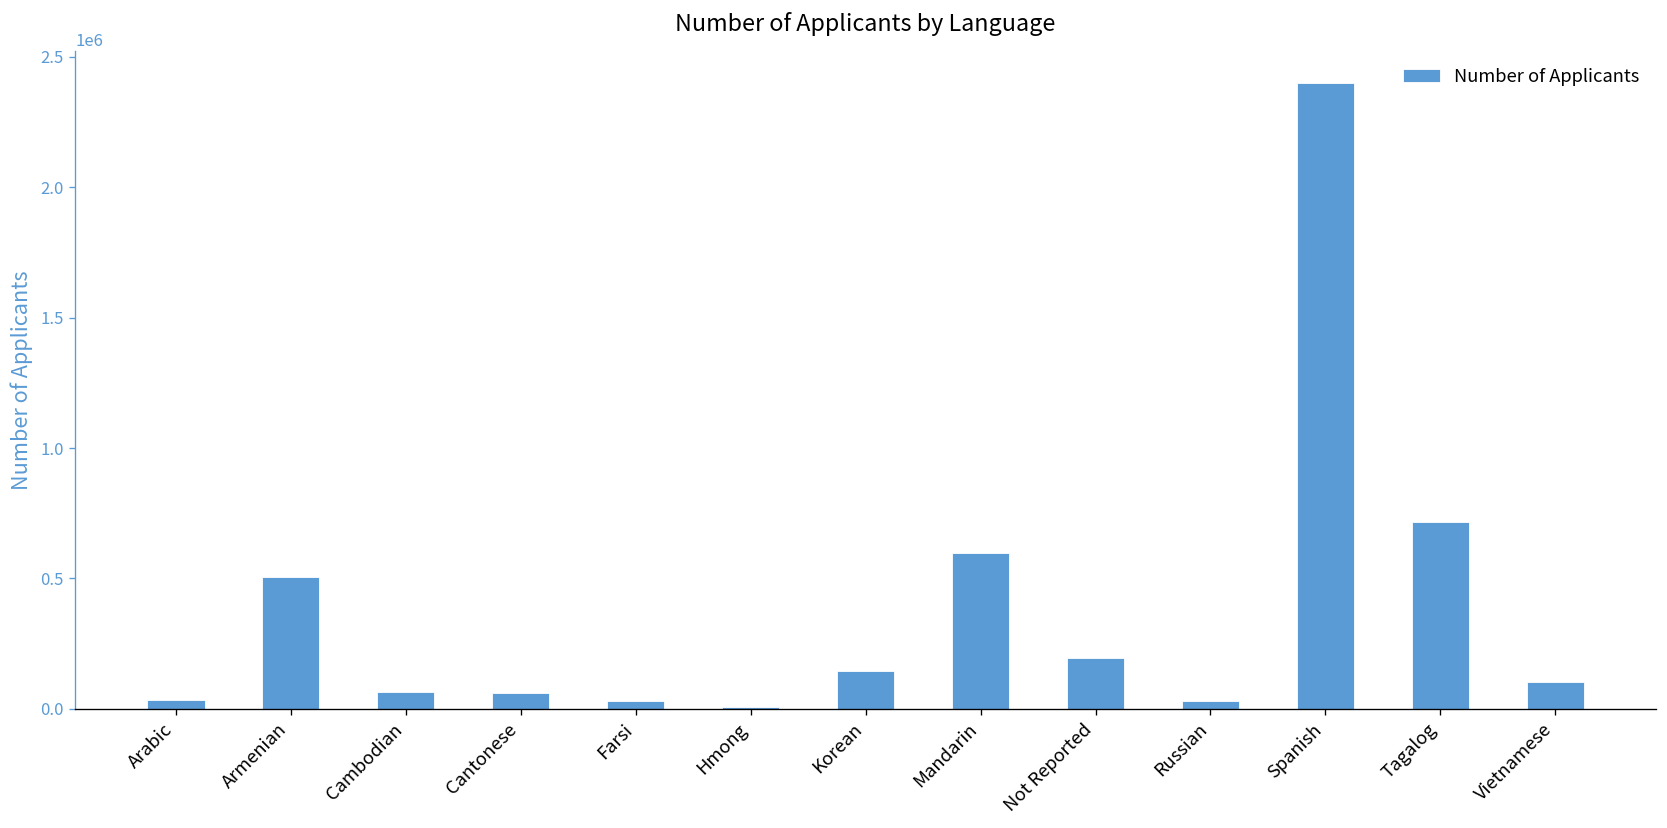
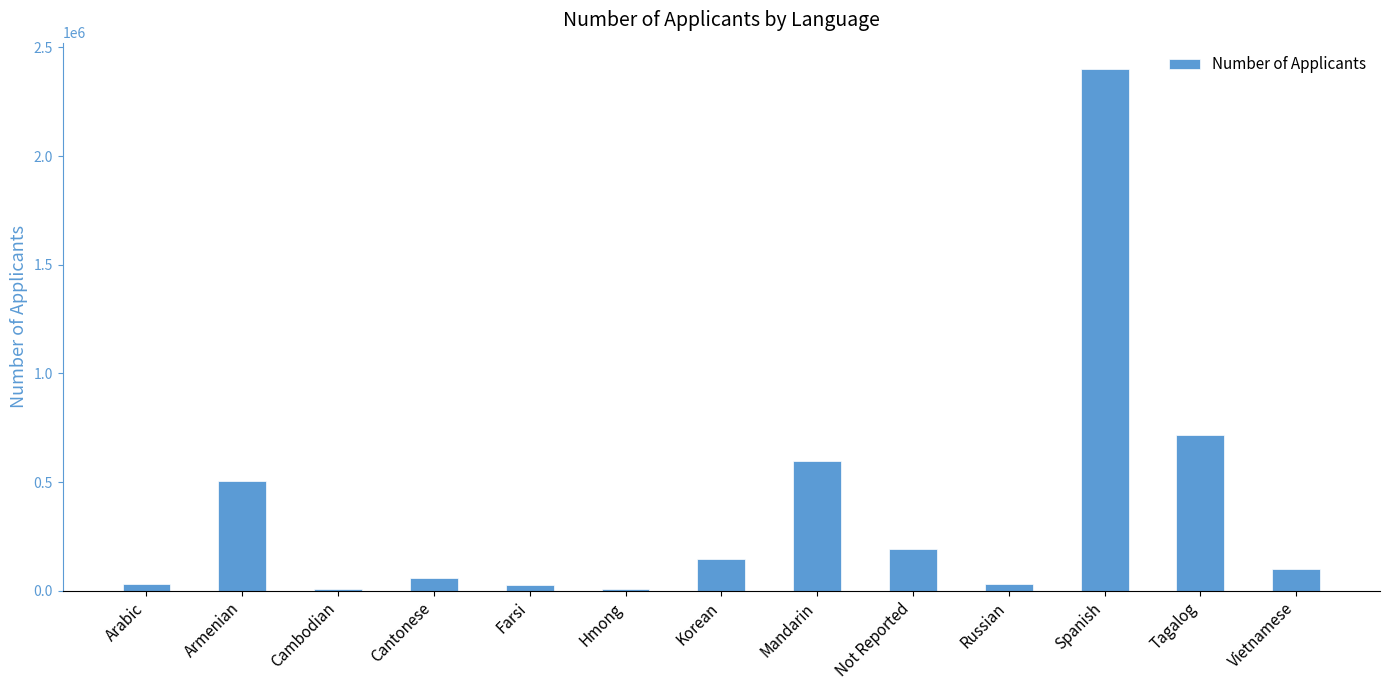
Cambodian: 60000 -> 10000
